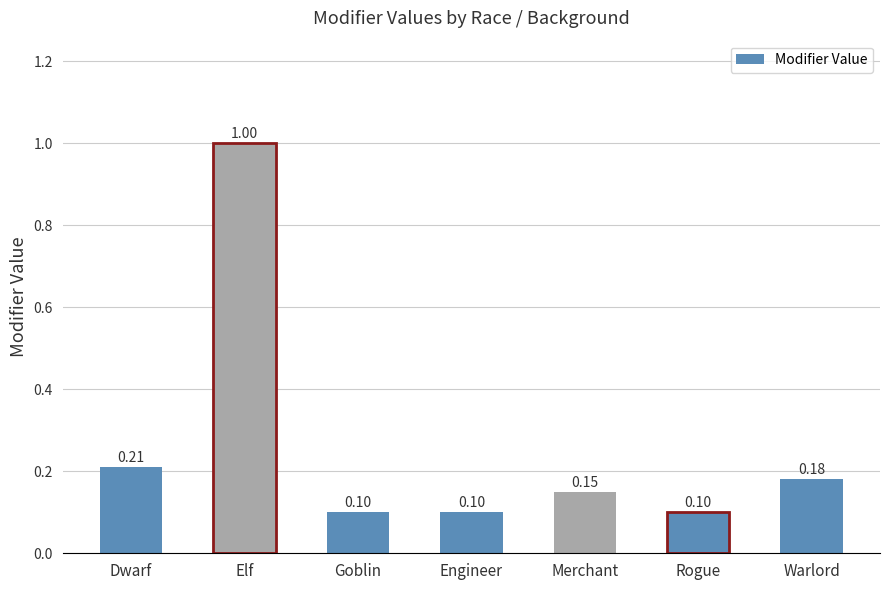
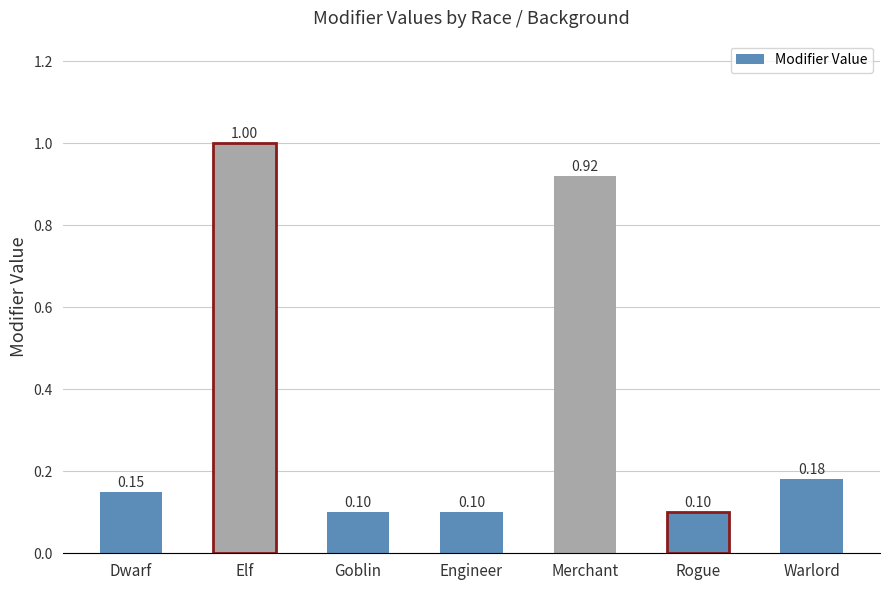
Dwarf: 0.21 -> 0.15
Merchant: 0.15 -> 0.92
